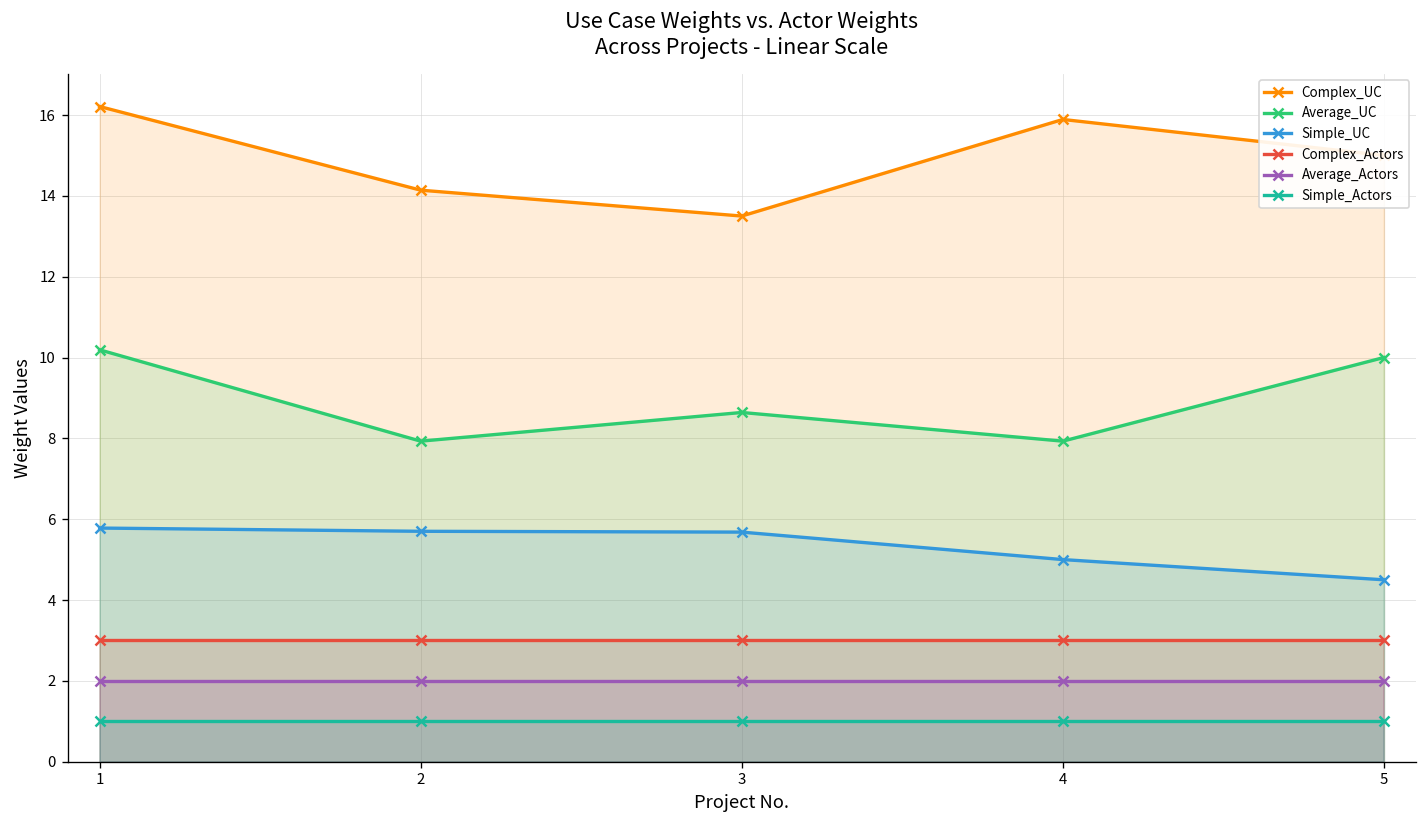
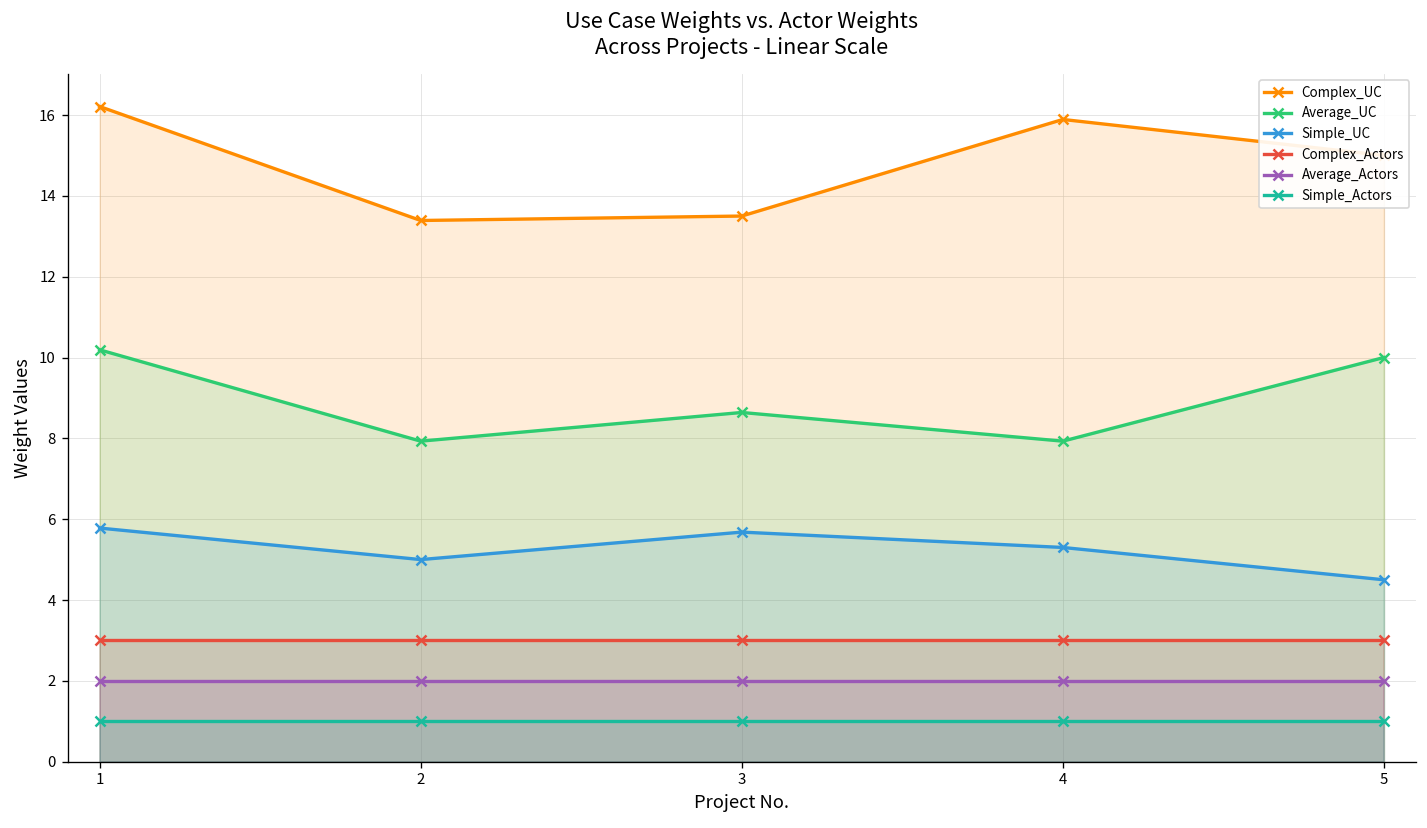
Complex_UC, 2: 14.1 -> 13.4
Simple_UC, 2: 5.7 -> 5.0
Simple_UC, 4: 5.0 -> 5.3
